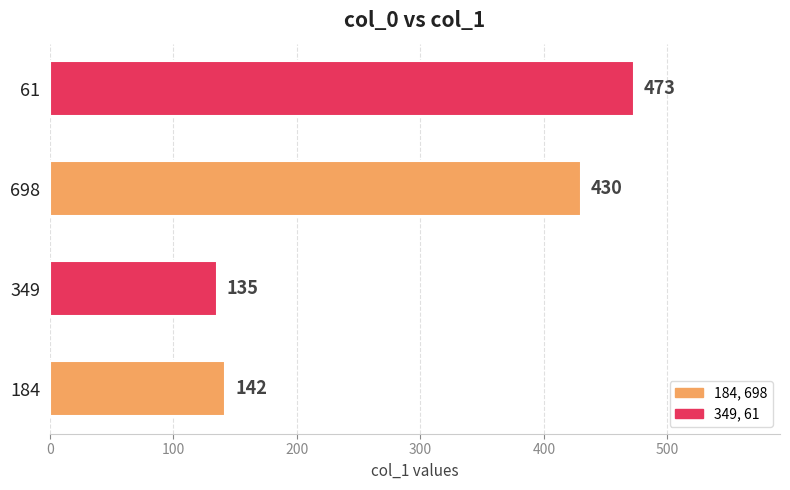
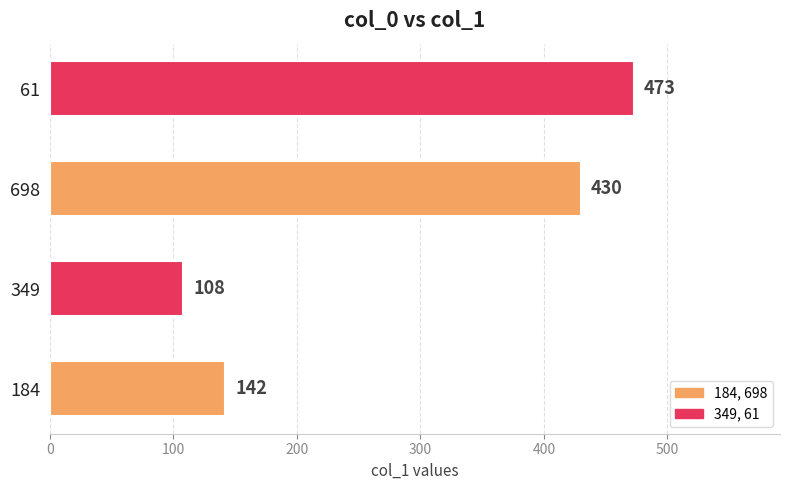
349: 135 -> 108
